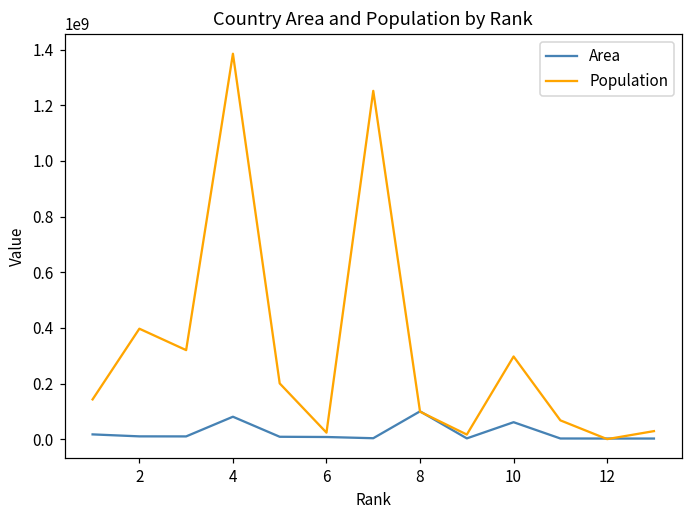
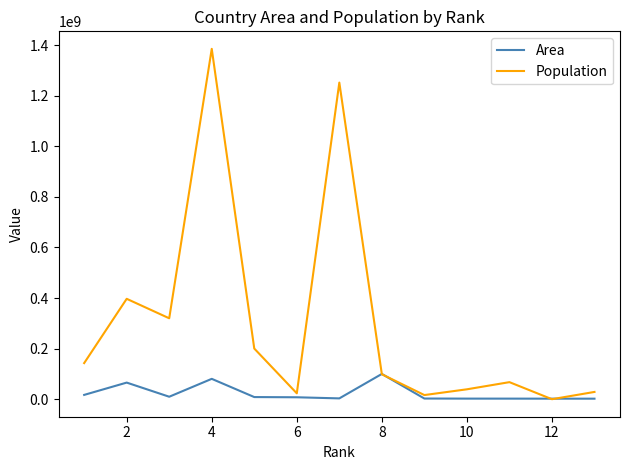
Area, 2: 10000000 -> 70000000
Area, 10: 60000000 -> 0
Population, 10: 300000000 -> 40000000
